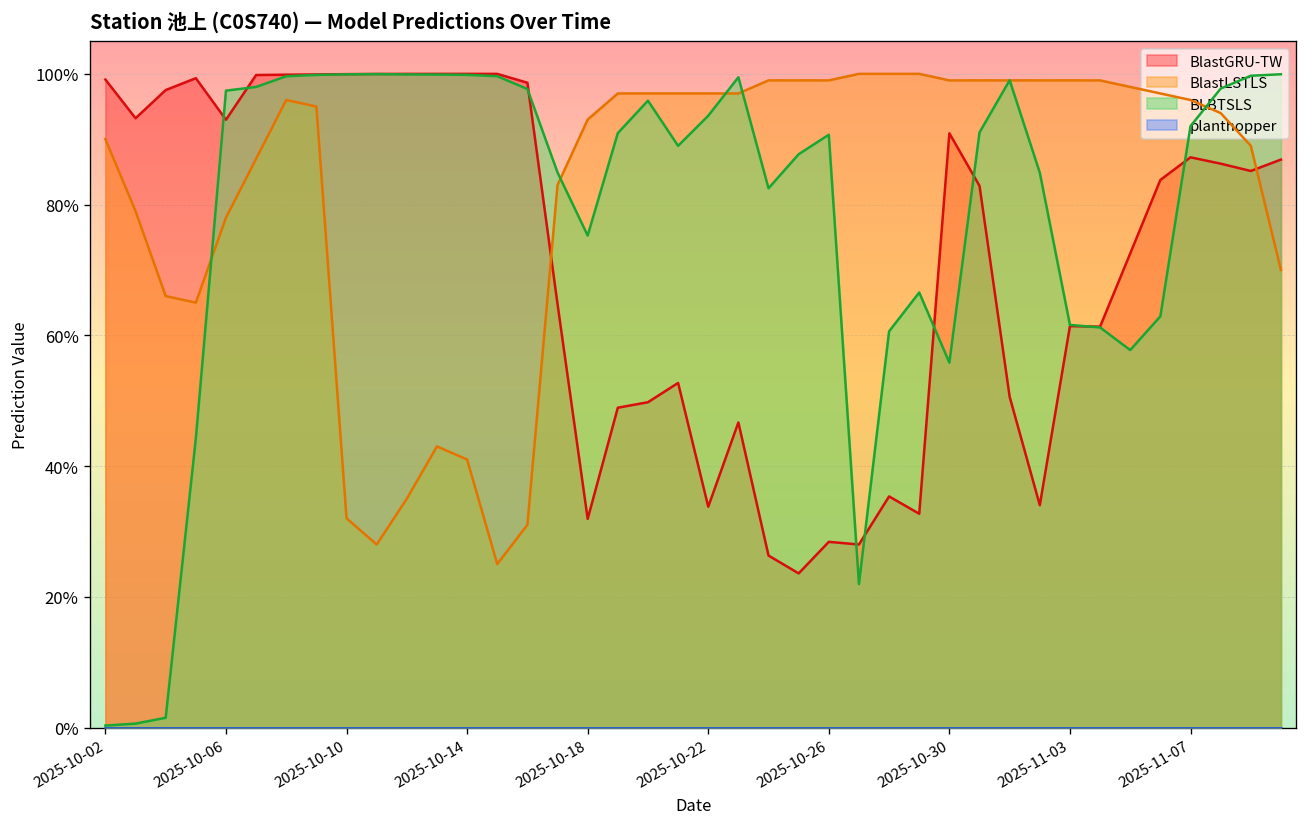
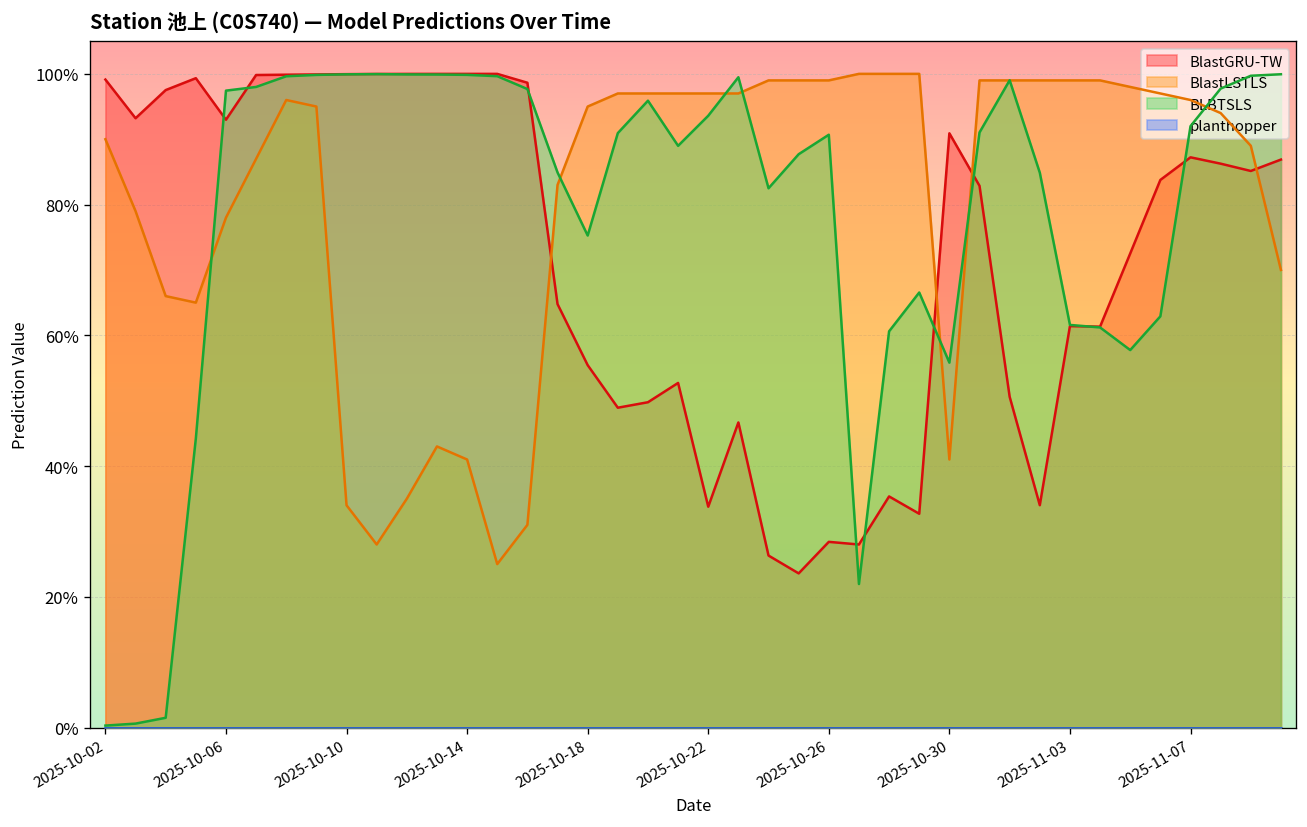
BlastLSTLS, 2025-10-10: 32% -> 34%
BlastGRU-TW, 2025-10-18: 32% -> 55%
BlastLSTLS, 2025-10-18: 93% -> 95%
BlastLSTLS, 2025-10-30: 99% -> 41%
